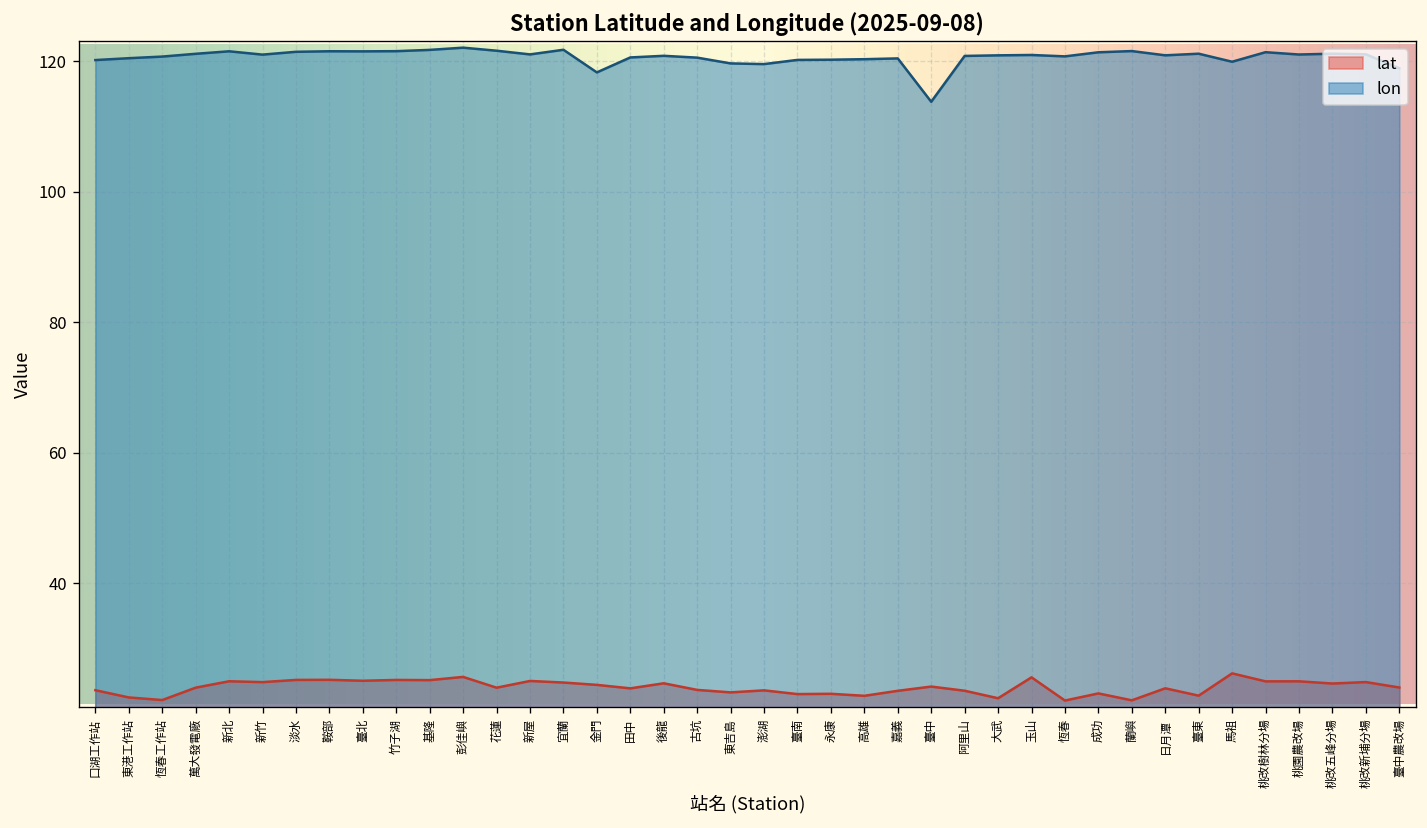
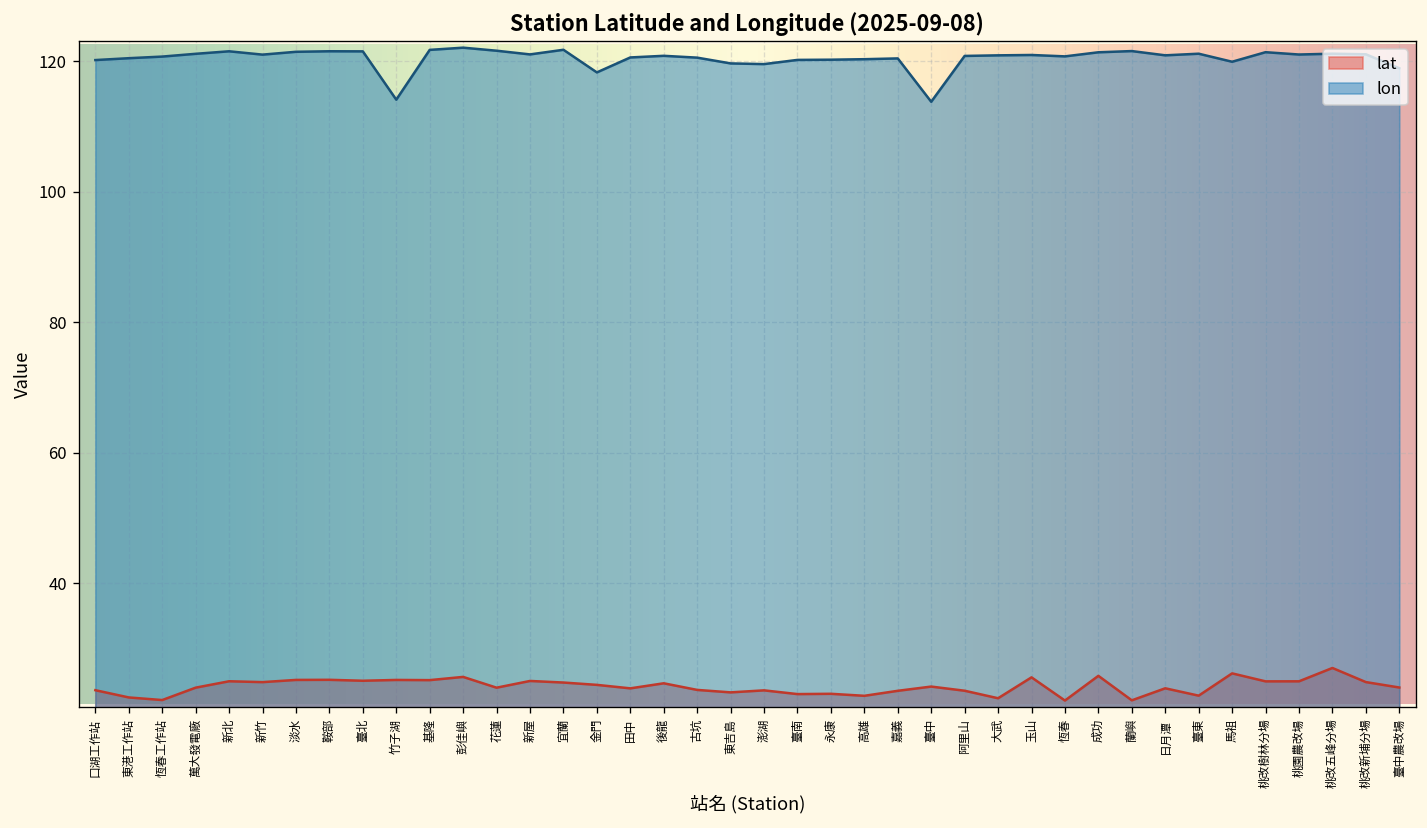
lon, 竹子湖: 122 -> 114
lat, 成功: 23 -> 26
lat, 桃改五峰分場: 25 -> 27
